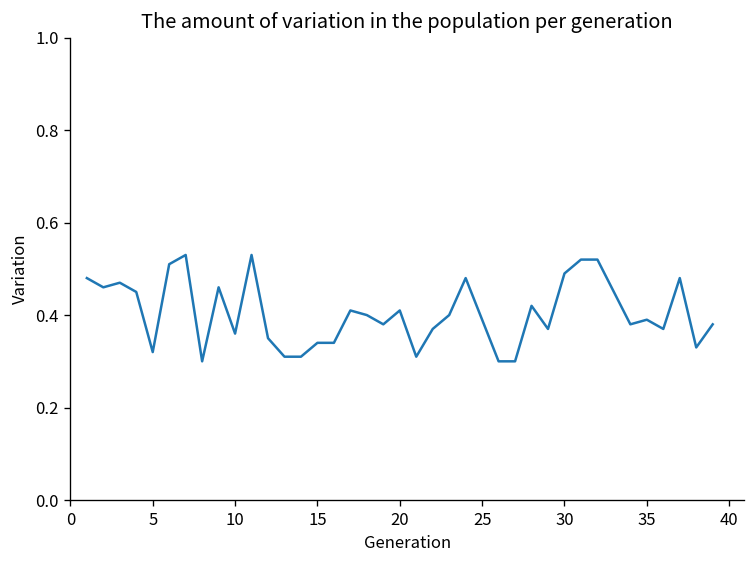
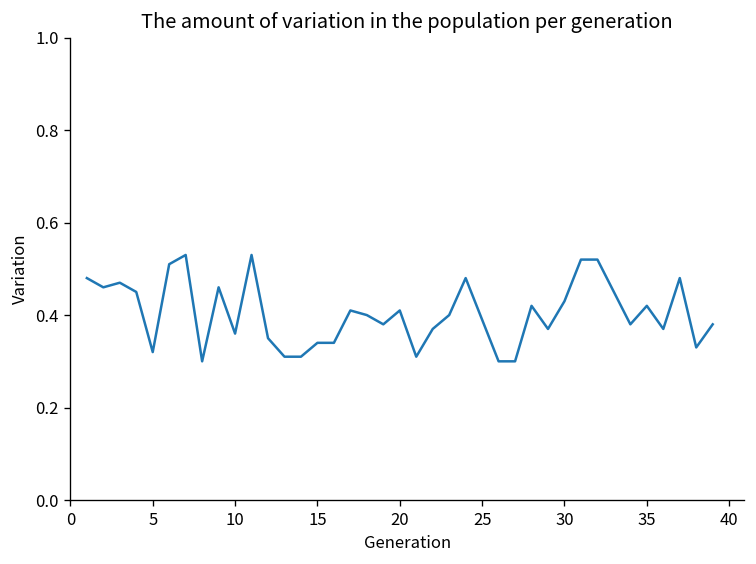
30: 0.49 -> 0.43
35: 0.39 -> 0.42
